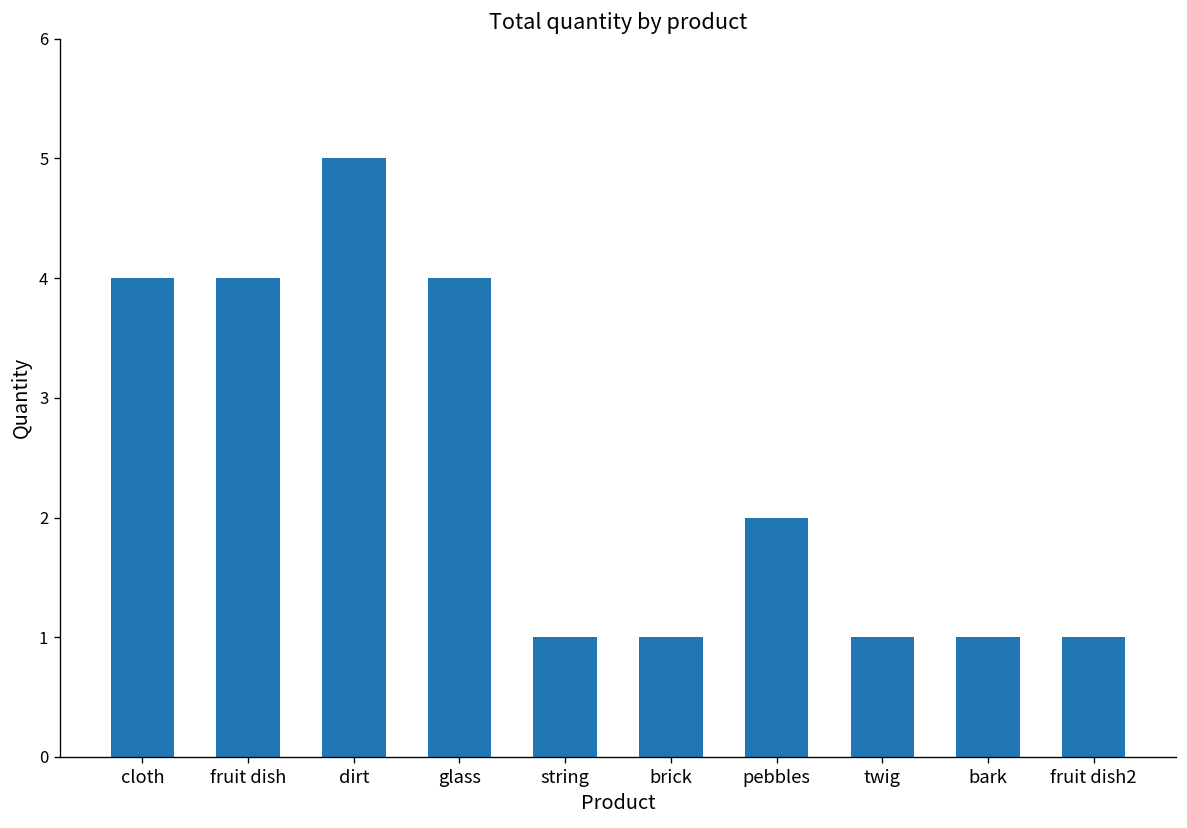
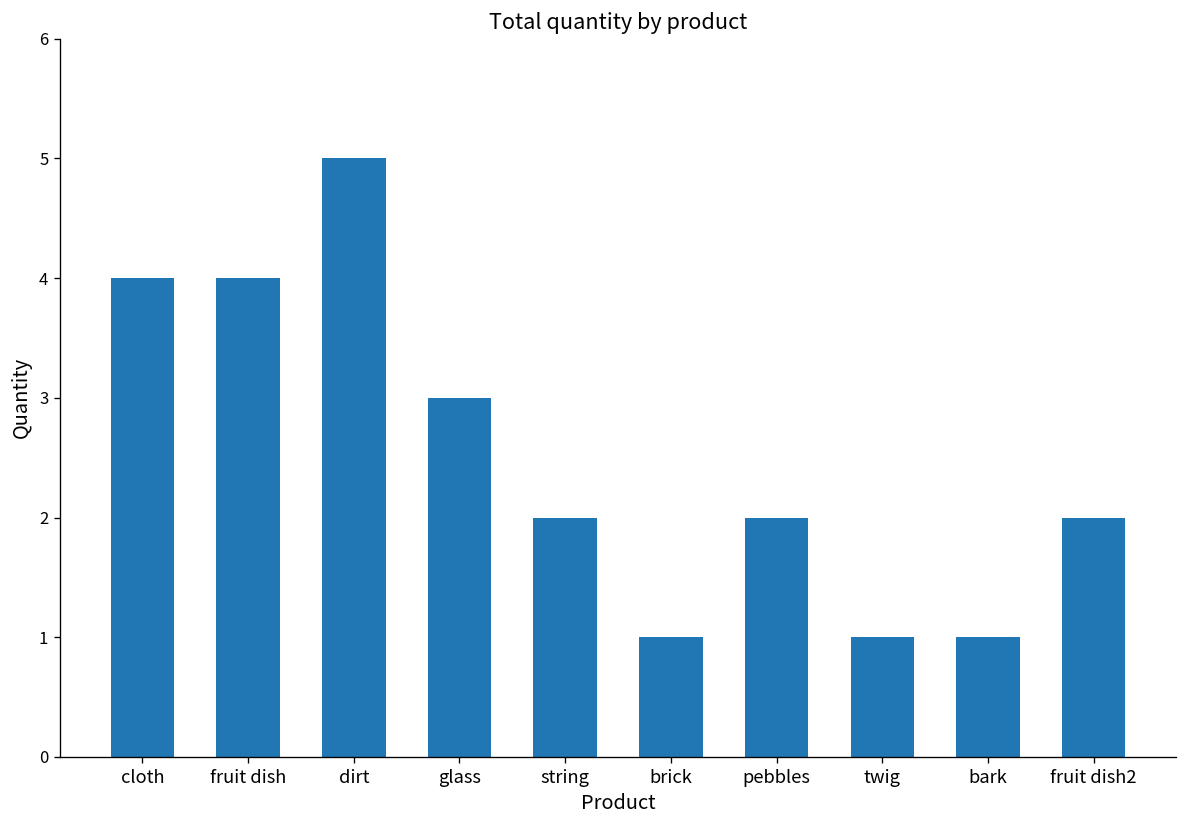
glass: 4 -> 3
string: 1 -> 2
fruit dish2: 1 -> 2
